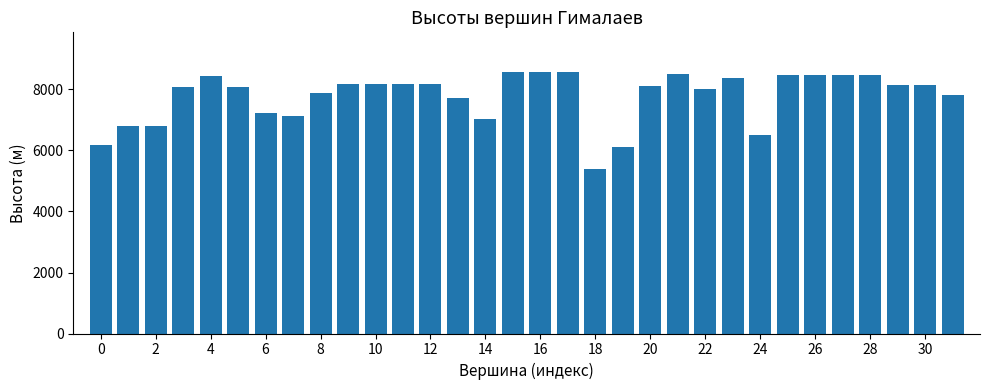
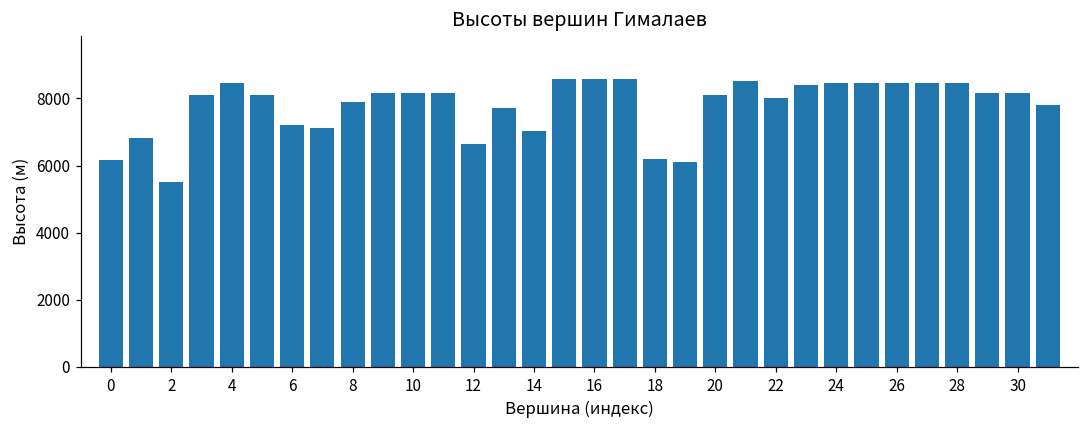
2: 6800 -> 5500
12: 8200 -> 6600
18: 5400 -> 6200
24: 6500 -> 8500
